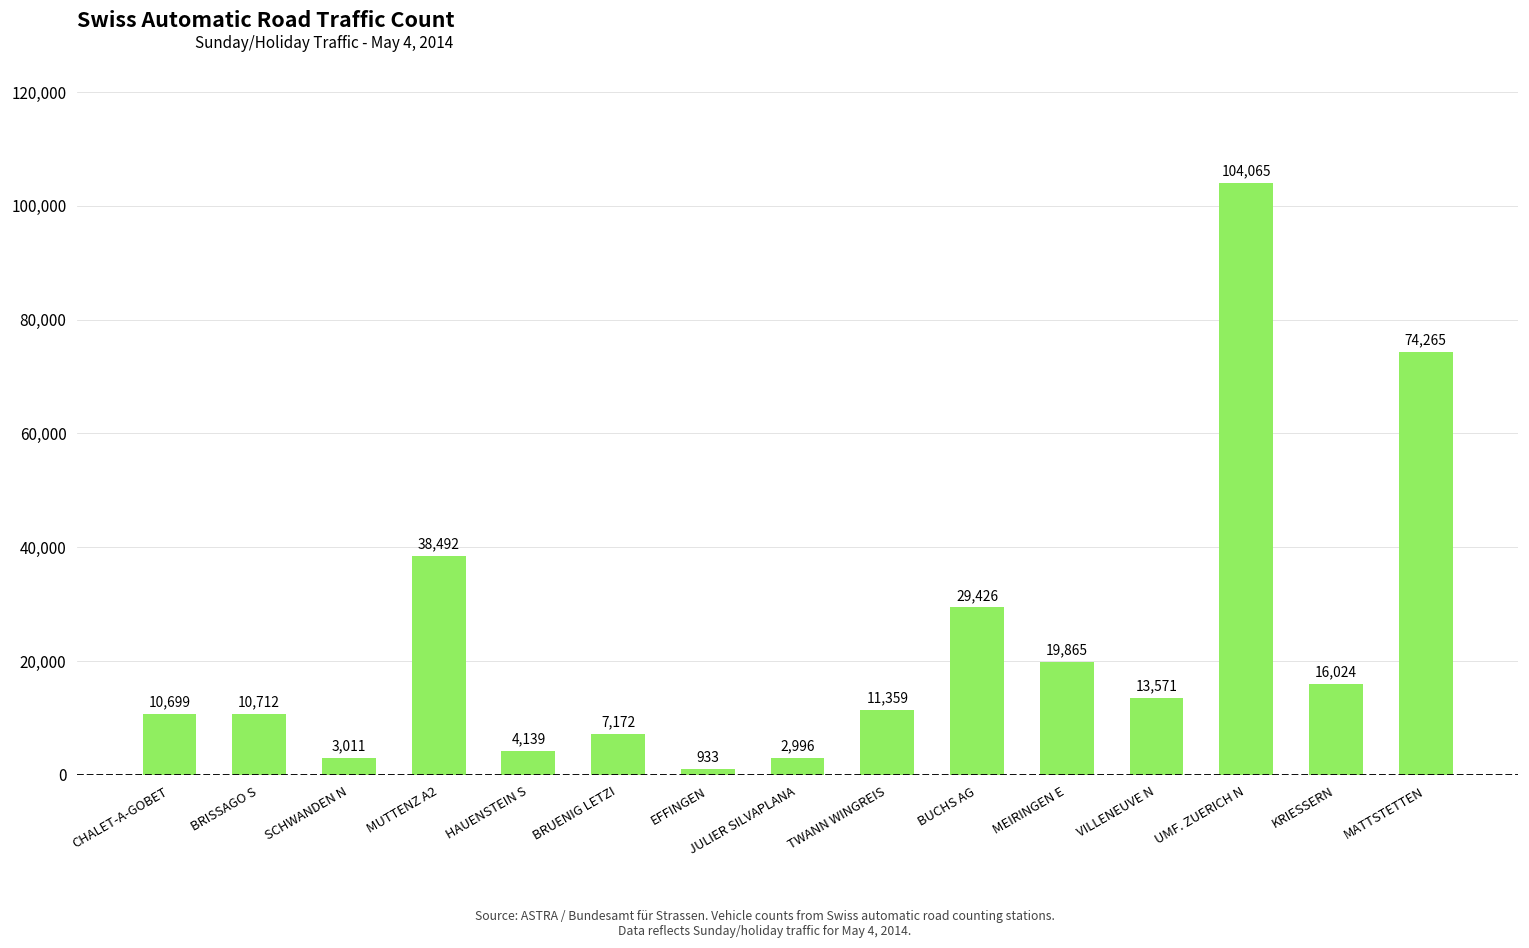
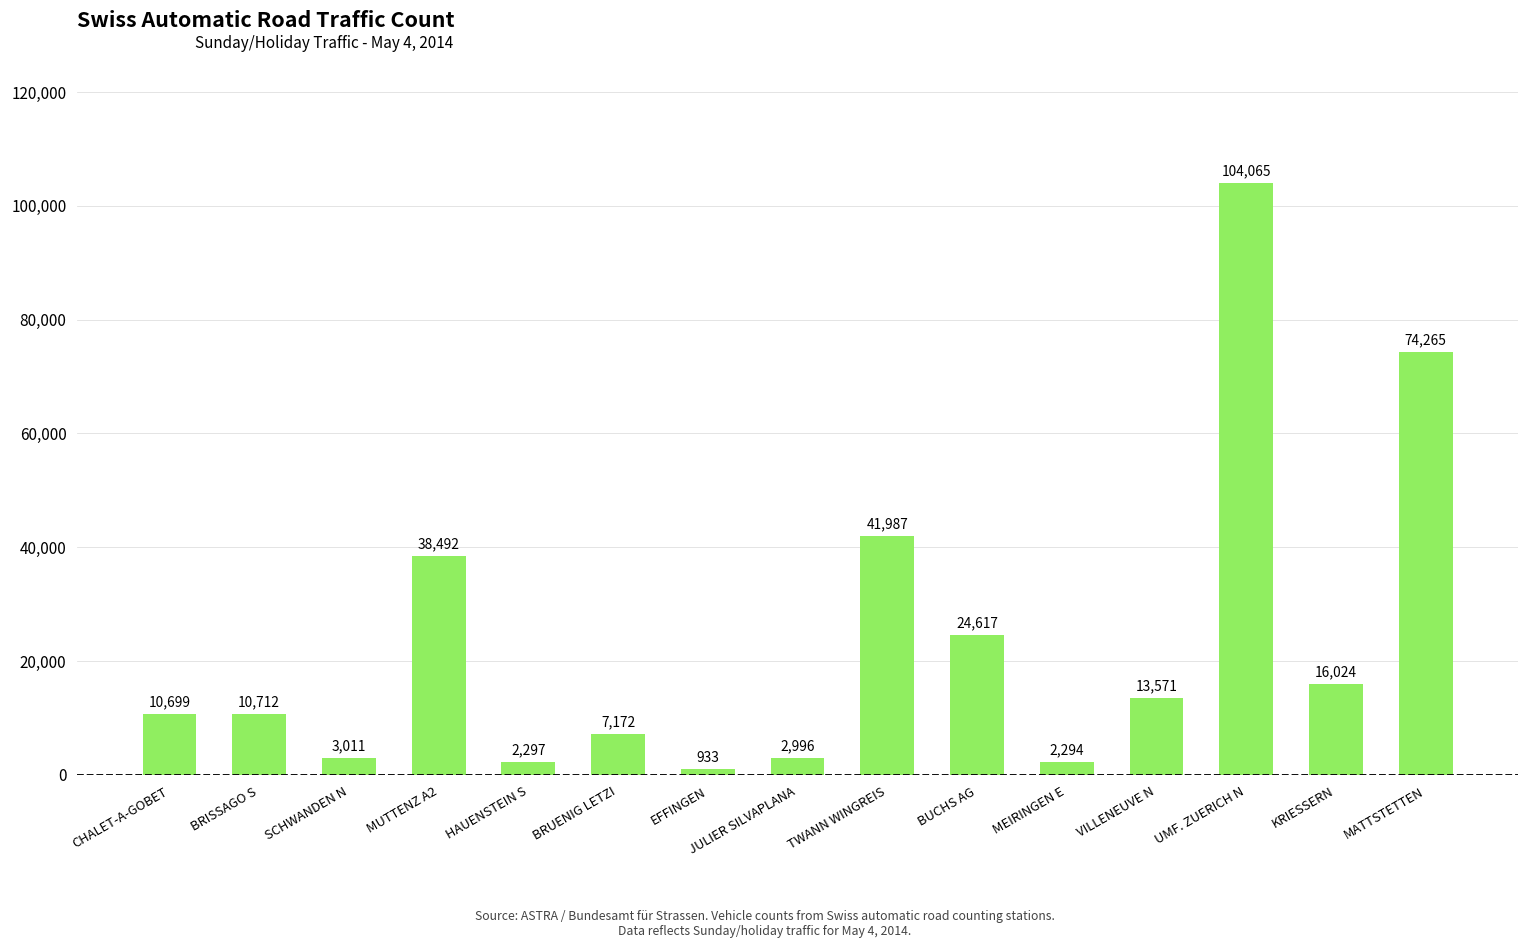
HAUENSTEIN S: 4,139 -> 2,297
TWANN WINGREIS: 11,359 -> 41,987
BUCHS AG: 29,426 -> 24,617
MEIRINGEN E: 19,865 -> 2,294
